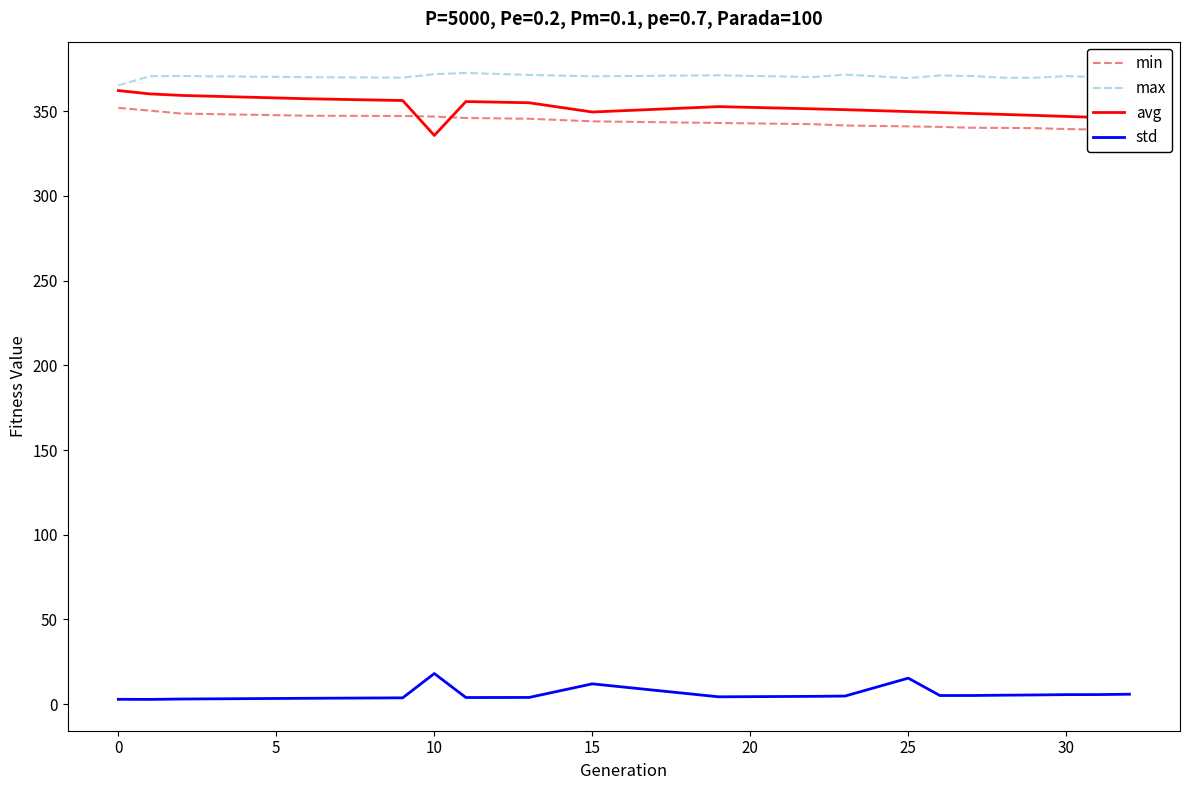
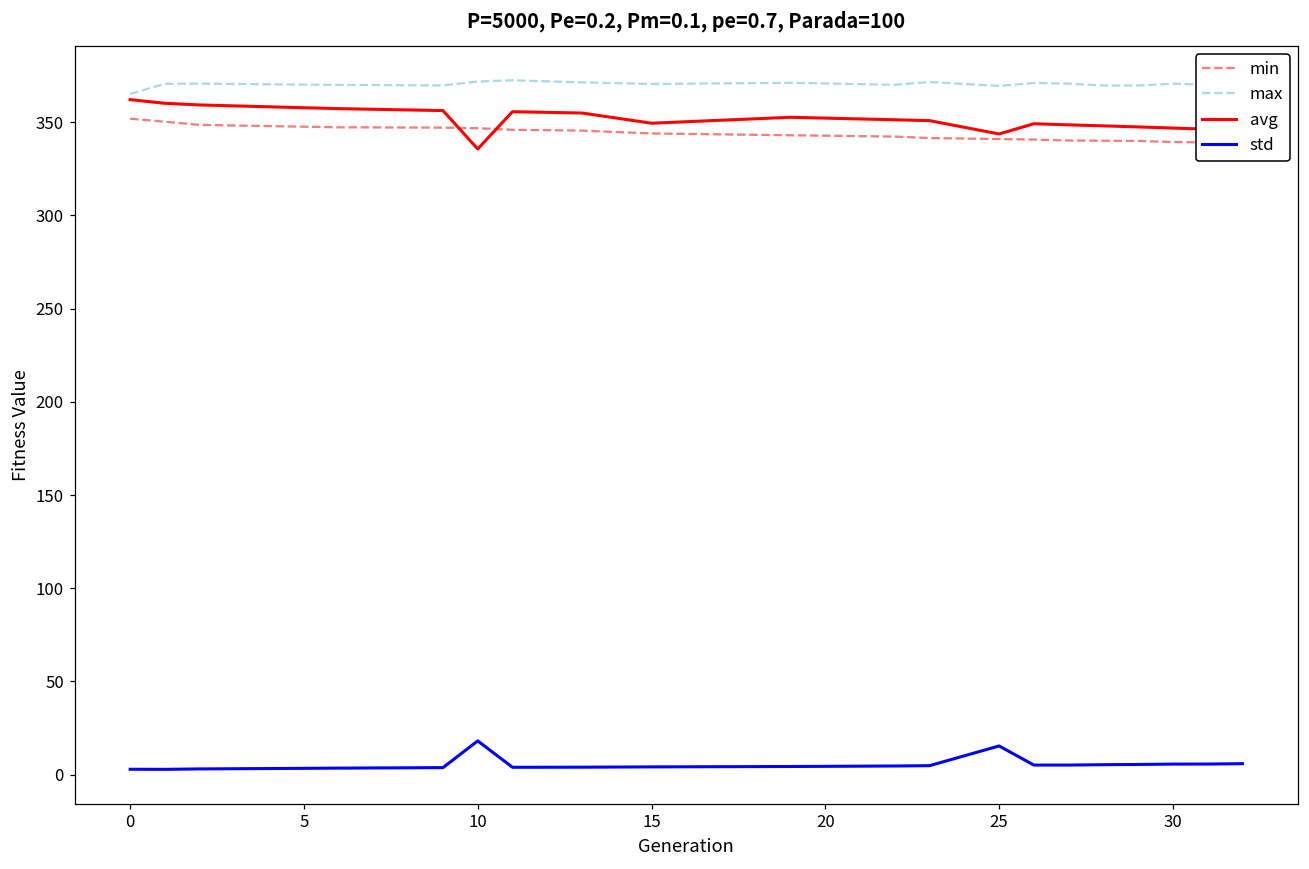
std, 15: 12 -> 4
avg, 25: 350 -> 344
